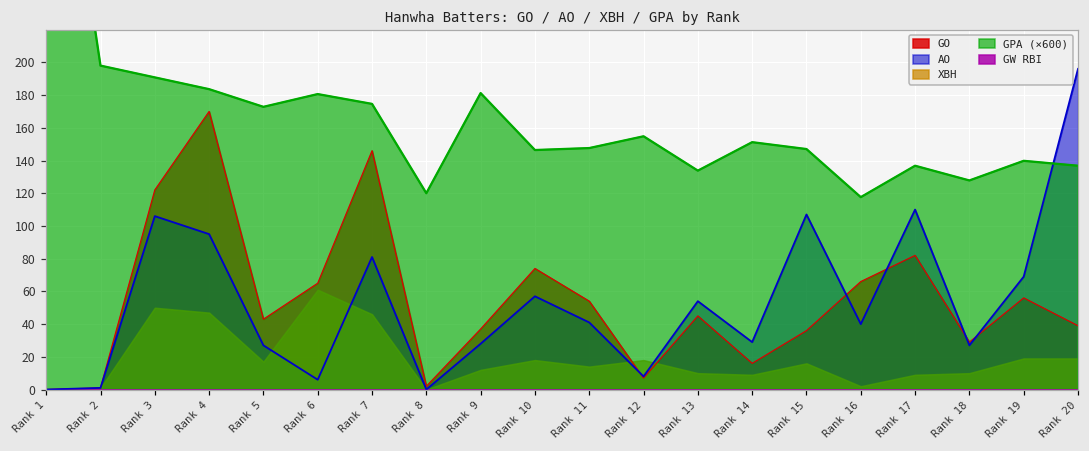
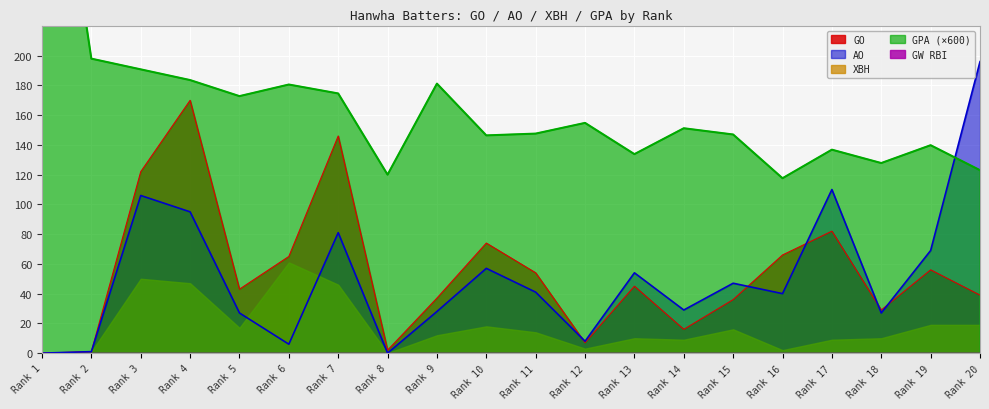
XBH, Rank 12: 18 -> 3
AO, Rank 15: 107 -> 47
GPA (×600), Rank 20: 137 -> 123
